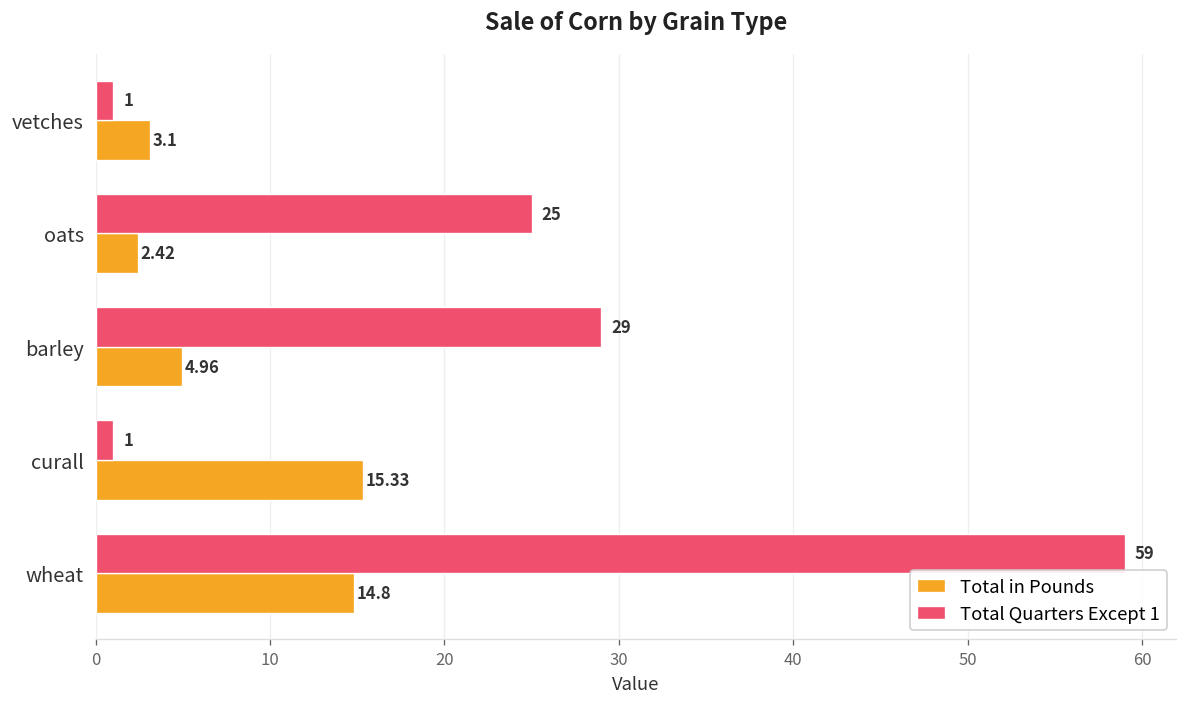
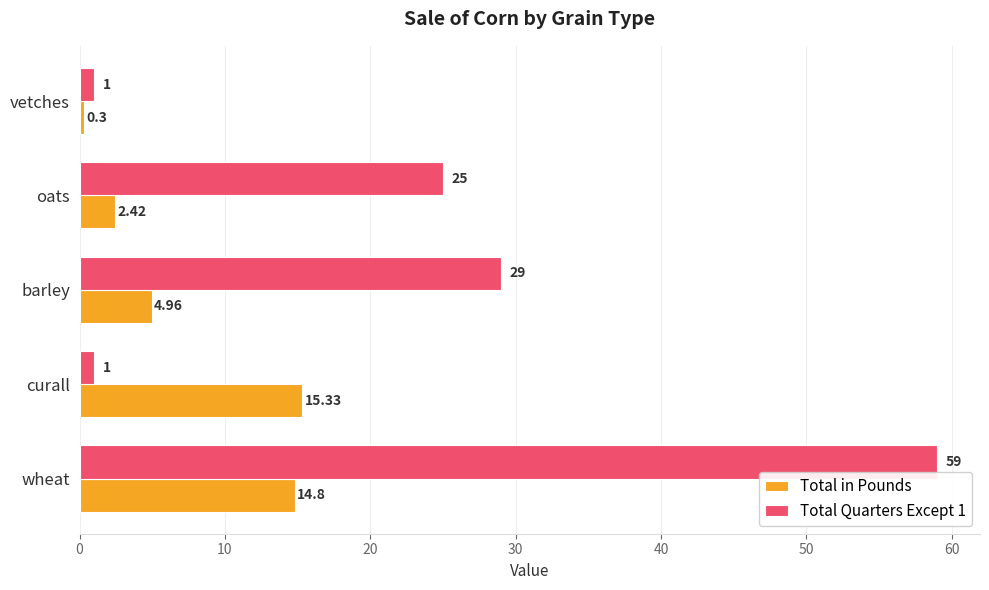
Total in Pounds, vetches: 3.1 -> 0.3
